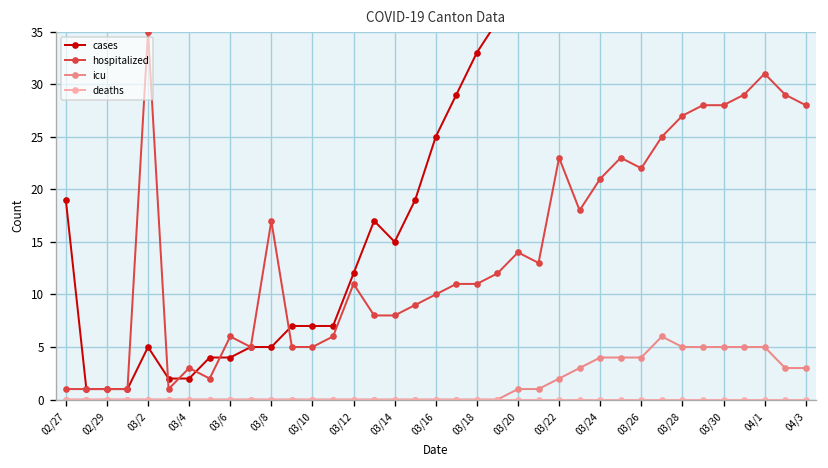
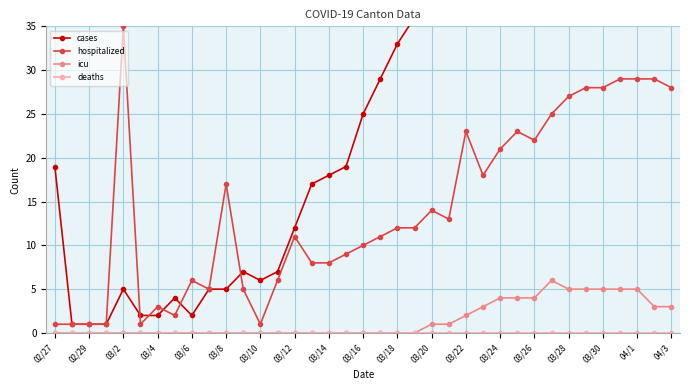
cases, 03/6: 4 -> 2
cases, 03/10: 7 -> 6
hospitalized, 03/10: 5 -> 1
cases, 03/14: 15 -> 18
hospitalized, 03/18: 11 -> 12
hospitalized, 04/1: 31 -> 29
